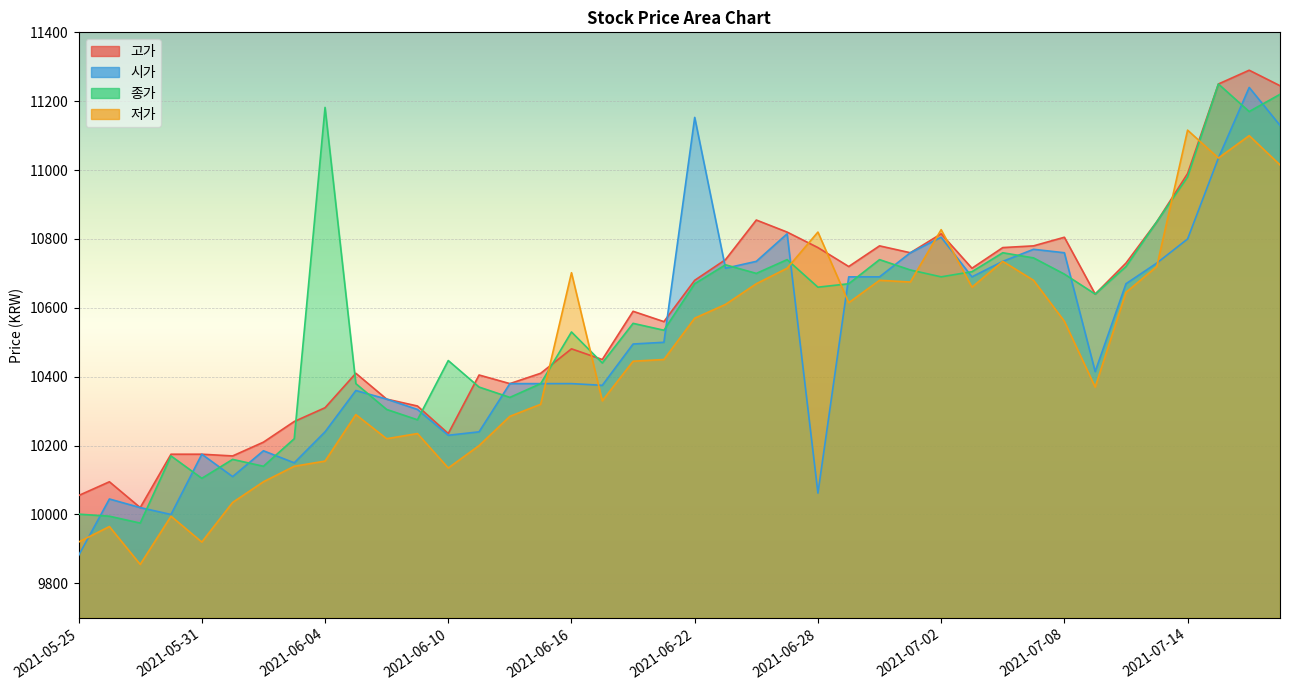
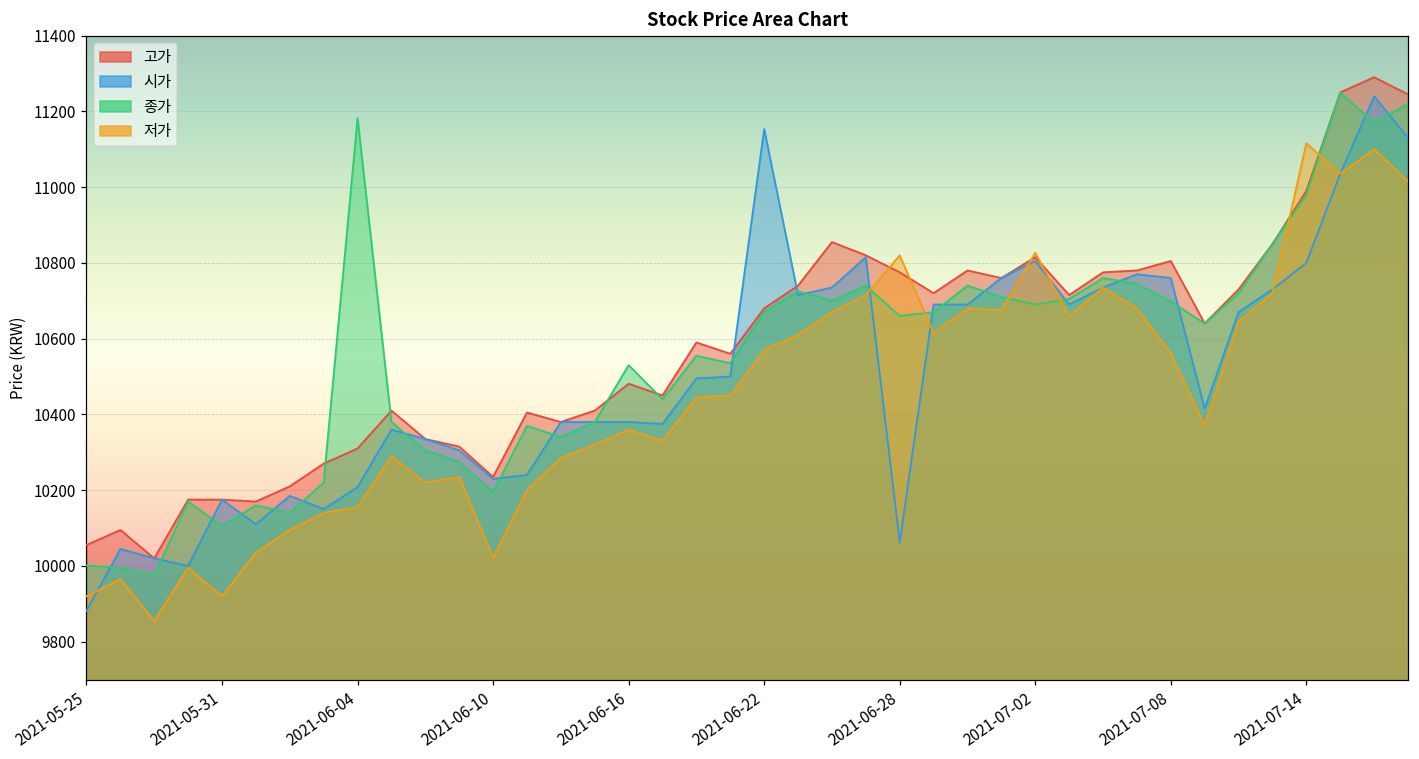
시가, 2021-06-04: 10240 -> 10210
종가, 2021-06-10: 10450 -> 10200
저가, 2021-06-10: 10140 -> 10020
저가, 2021-06-16: 10700 -> 10360
